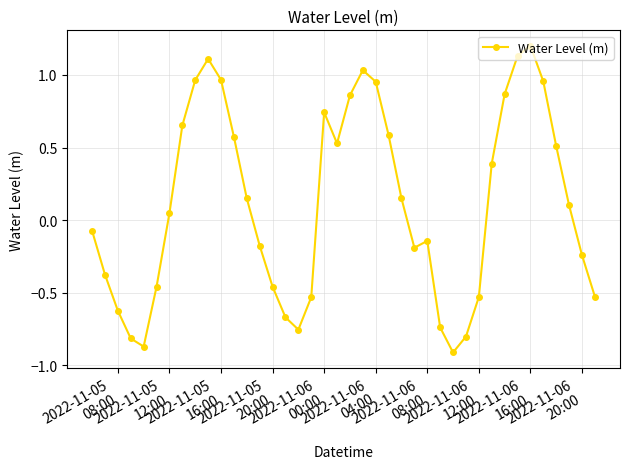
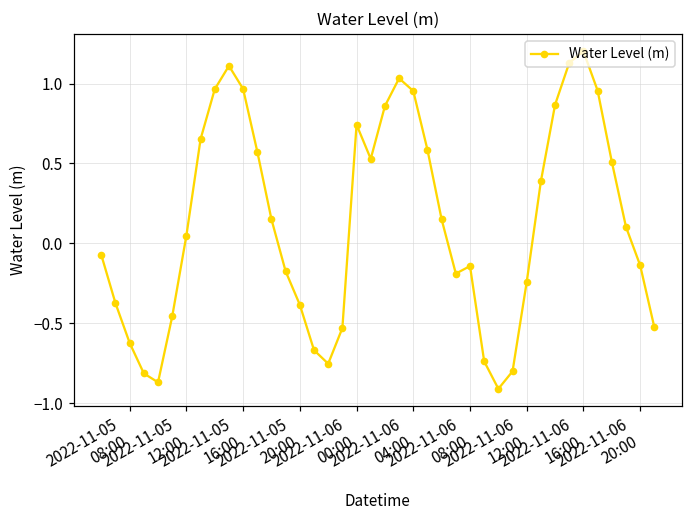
2022-11-05 20:00: -0.46 -> -0.38
2022-11-06 12:00: -0.53 -> -0.24
2022-11-06 20:00: -0.24 -> -0.14
